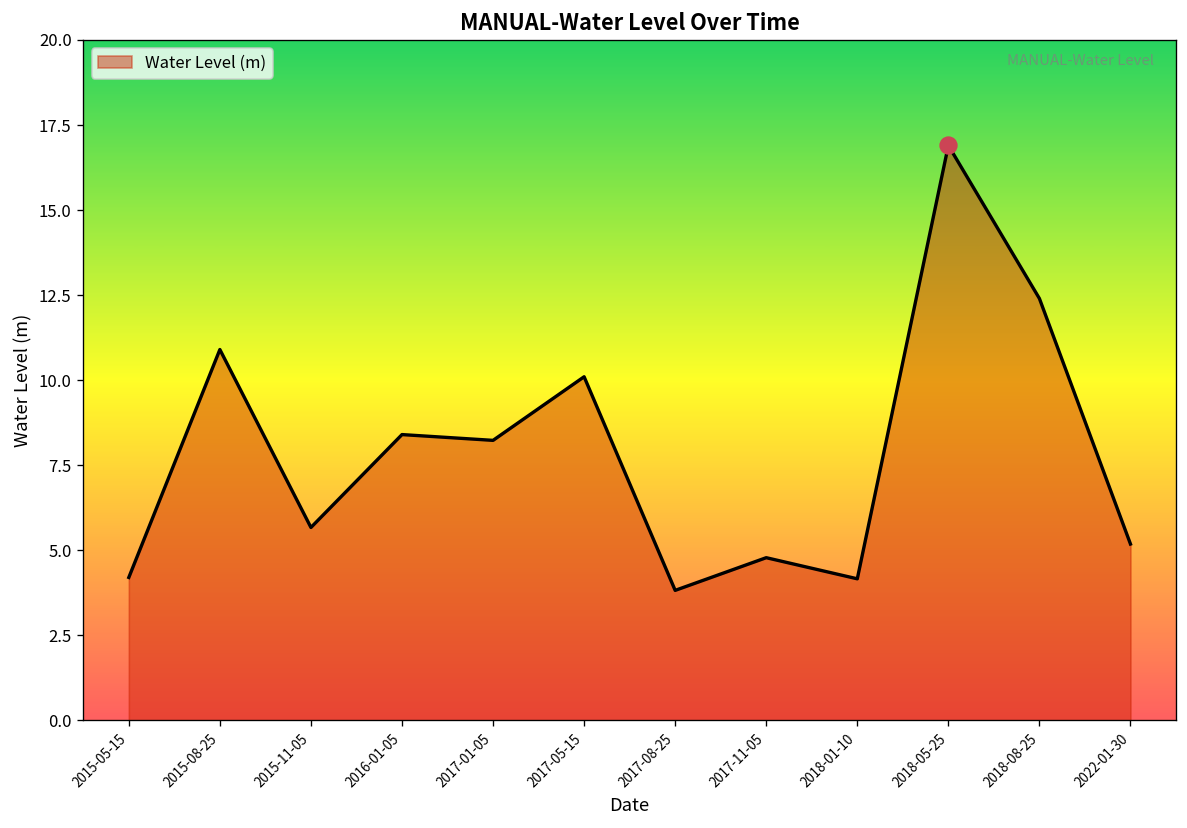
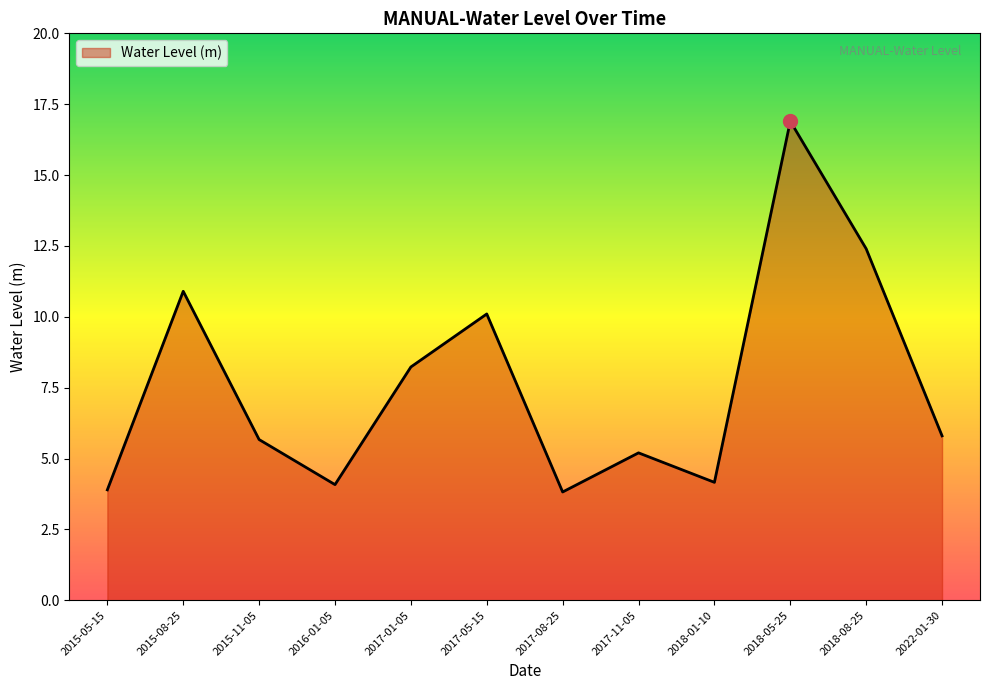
Water Level (m), 2015-05-15: 4.2 -> 3.9
Water Level (m), 2016-01-05: 8.4 -> 4.1
Water Level (m), 2017-11-05: 4.8 -> 5.2
Water Level (m), 2022-01-30: 5.2 -> 5.8
